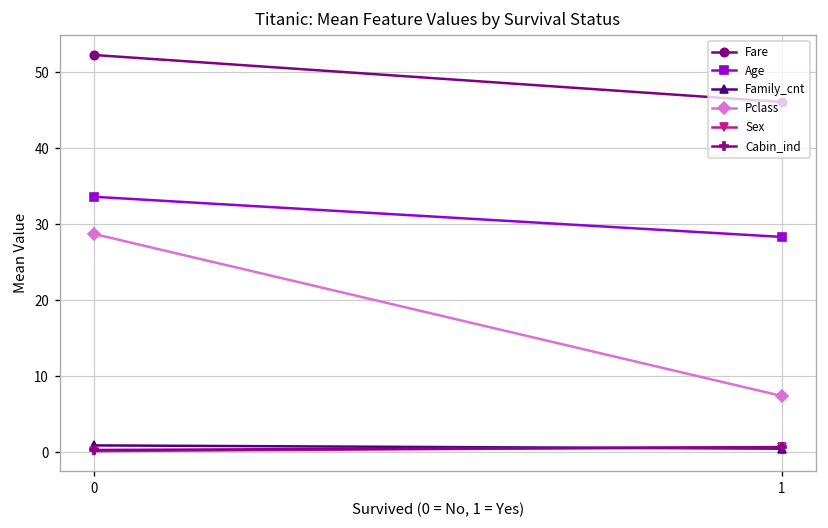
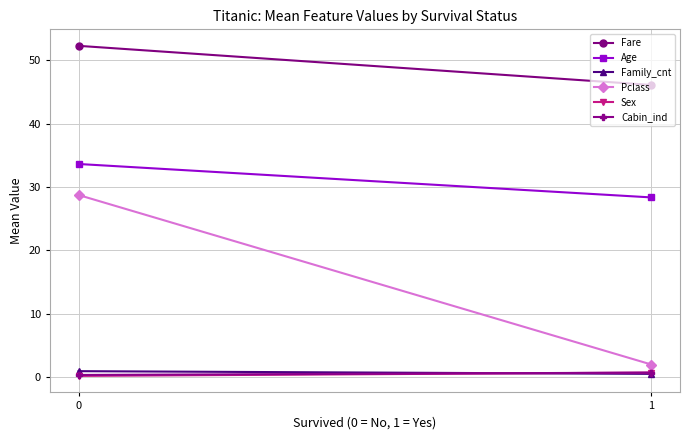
Pclass, 1: 7 -> 2
